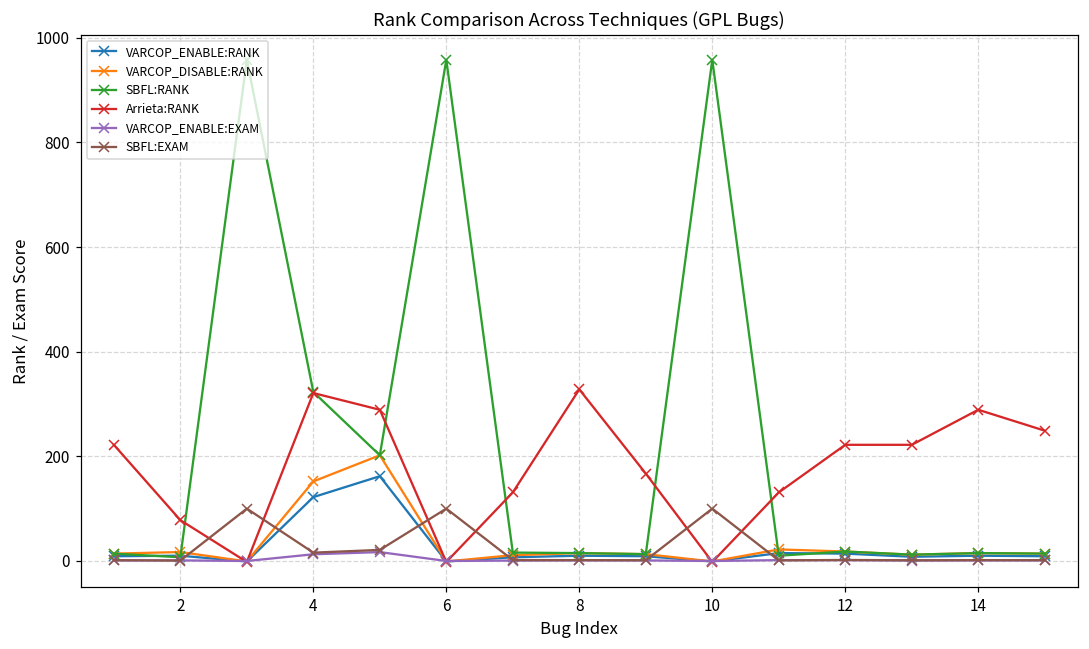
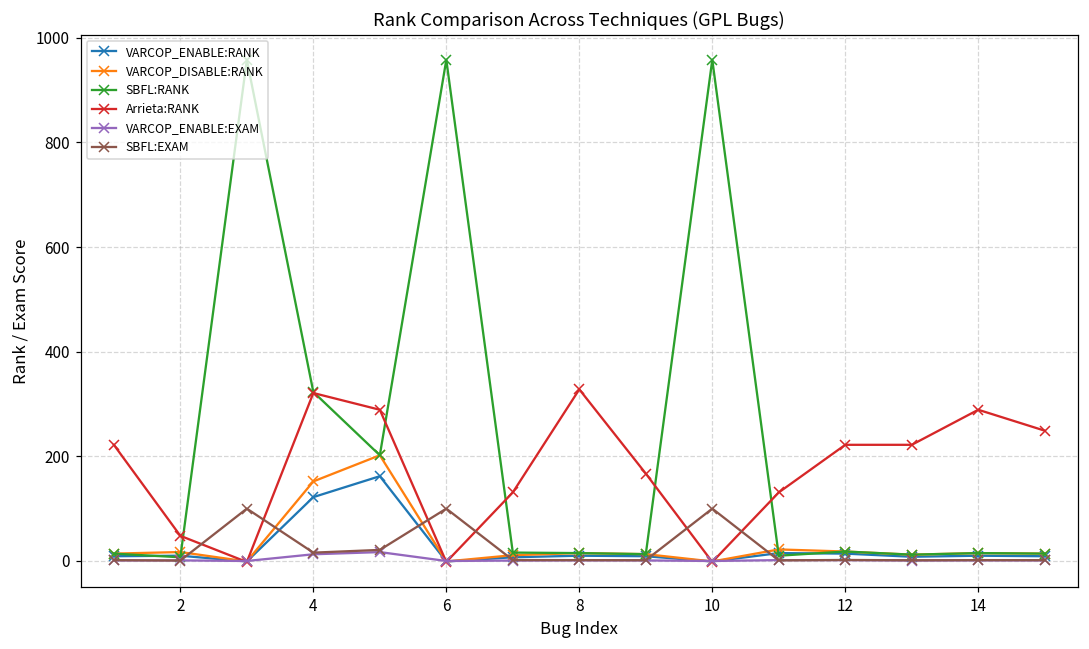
Arrieta:RANK, 2: 80 -> 50
